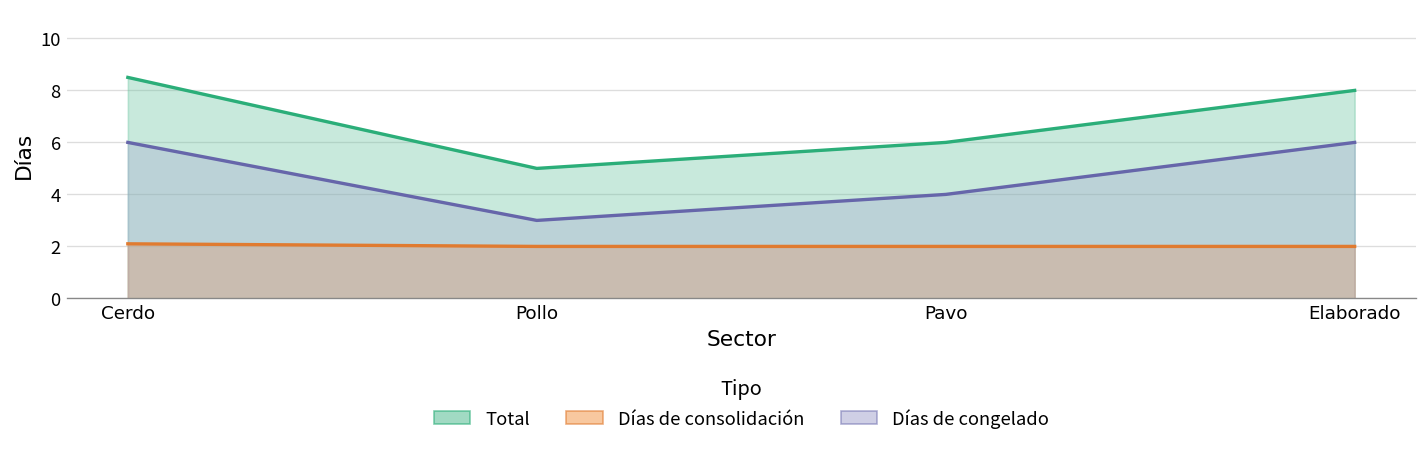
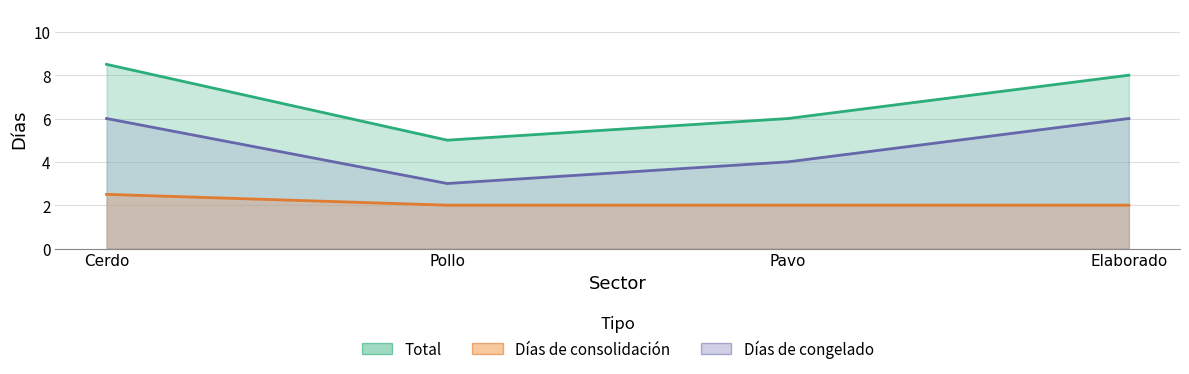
Días de consolidación, Cerdo: 2.1 -> 2.5
